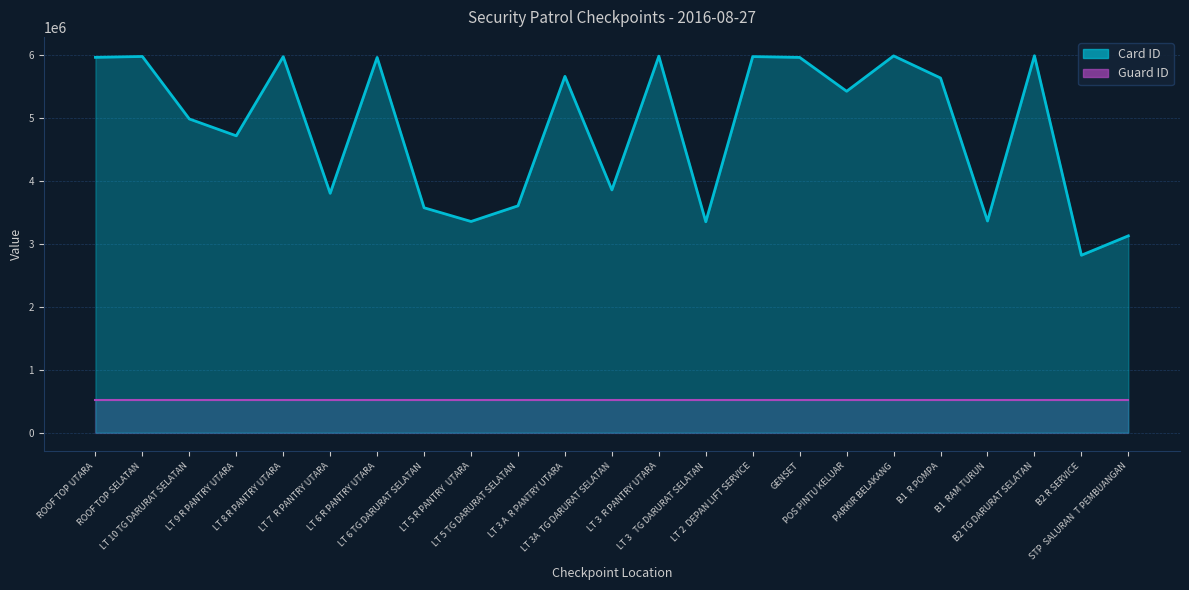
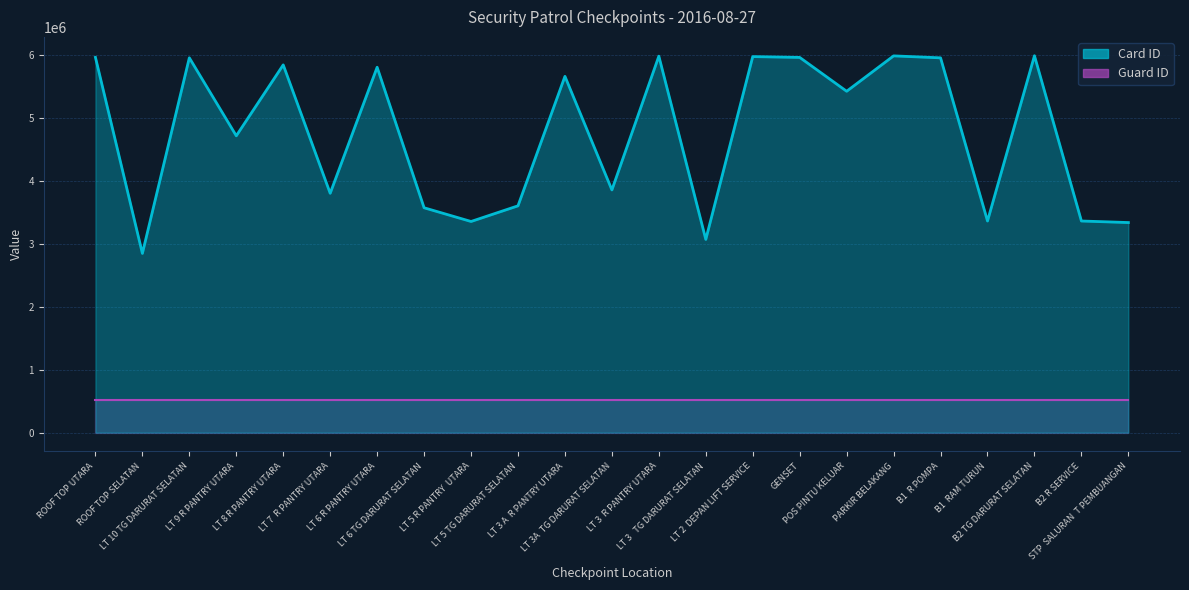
Card ID, ROOF TOP SELATAN: 6000000 -> 2800000
Card ID, LT 10 TG DARURAT SELATAN: 5000000 -> 5900000
Card ID, LT 8 R PANTRY UTARA: 6000000 -> 5800000
Card ID, LT 6 R PANTRY UTARA: 6000000 -> 5800000
Card ID, LT 3 TG DARURAT SELATAN: 3300000 -> 3100000
Card ID, B1 R POMPA: 5600000 -> 5900000
Card ID, B2 R SERVICE: 2800000 -> 3400000
Card ID, STP SALURAN T PEMBUANGAN: 3100000 -> 3300000
